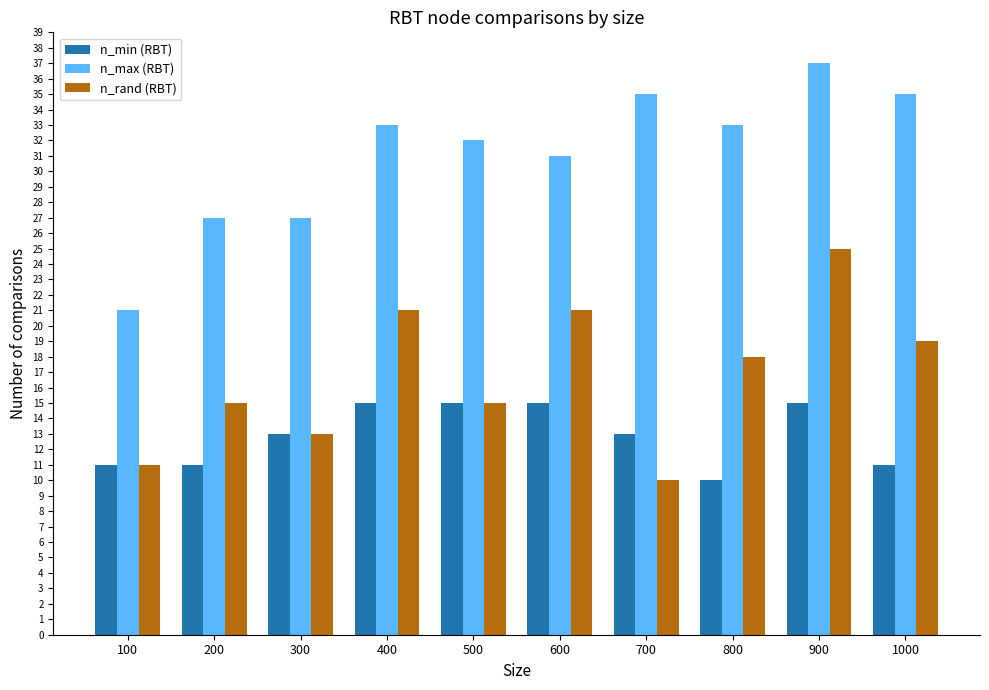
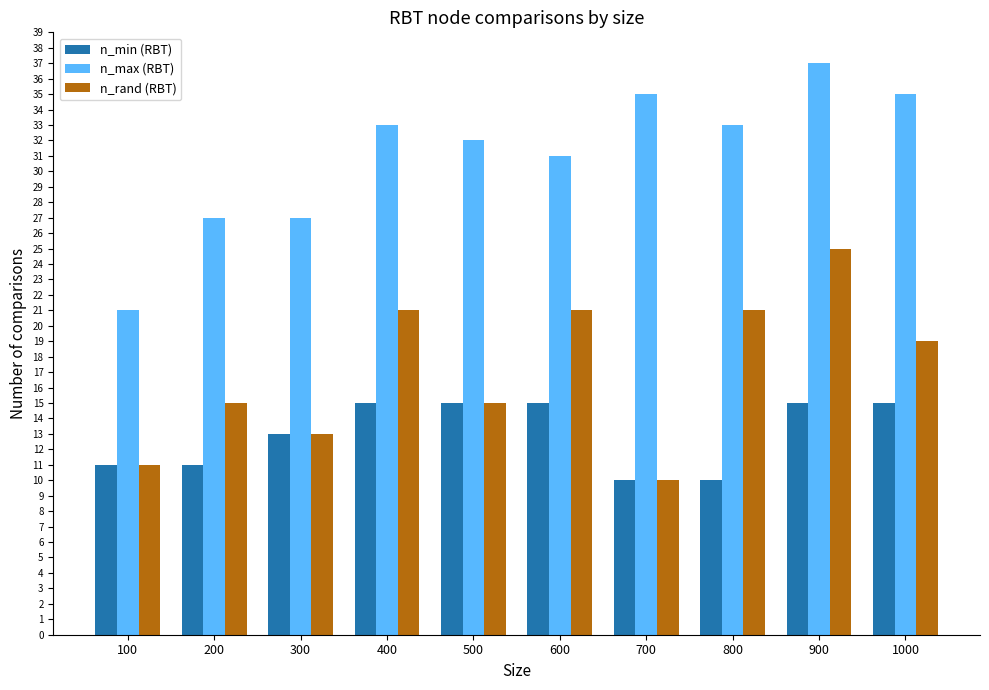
n_min (RBT), 700: 13 -> 10
n_rand (RBT), 800: 18 -> 21
n_min (RBT), 1000: 11 -> 15
